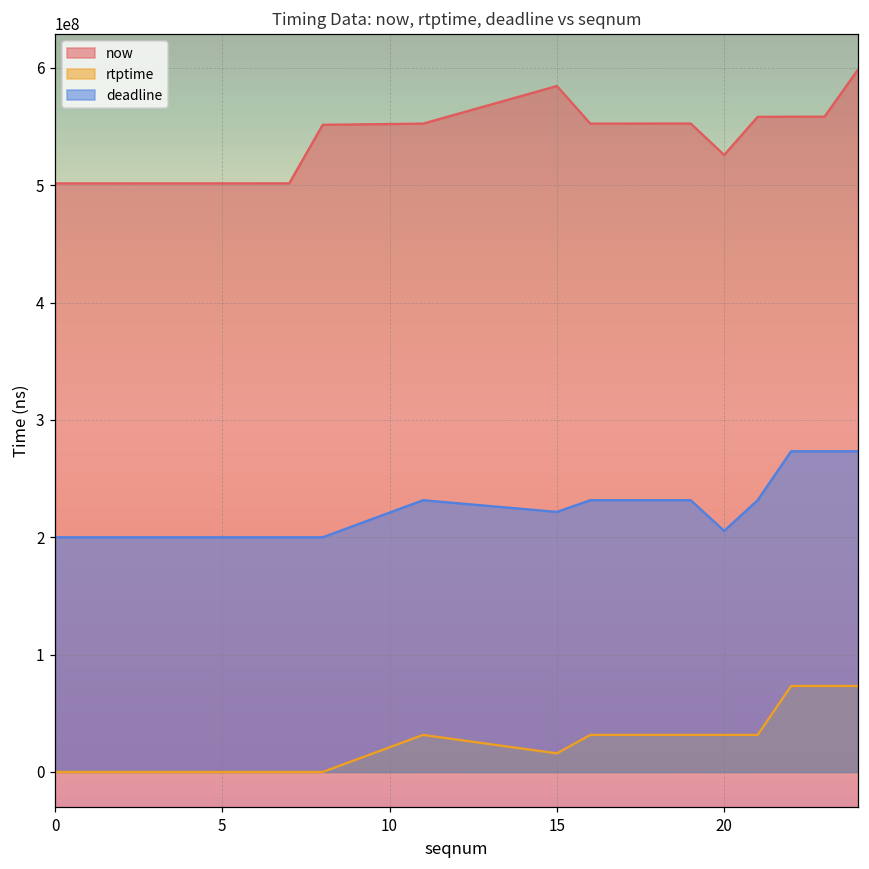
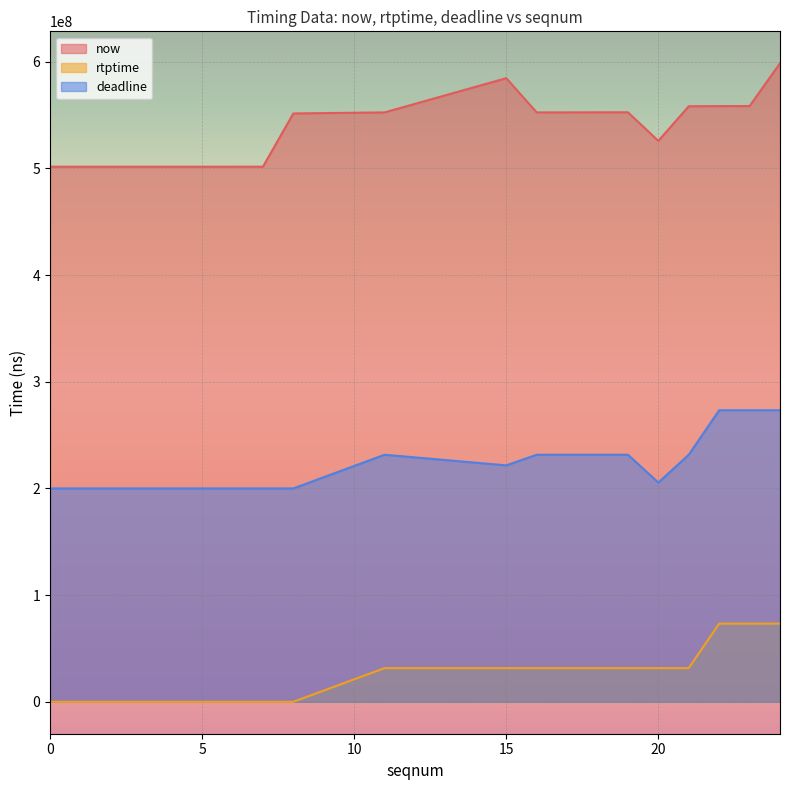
rtptime, 15: 16000000 -> 32000000
